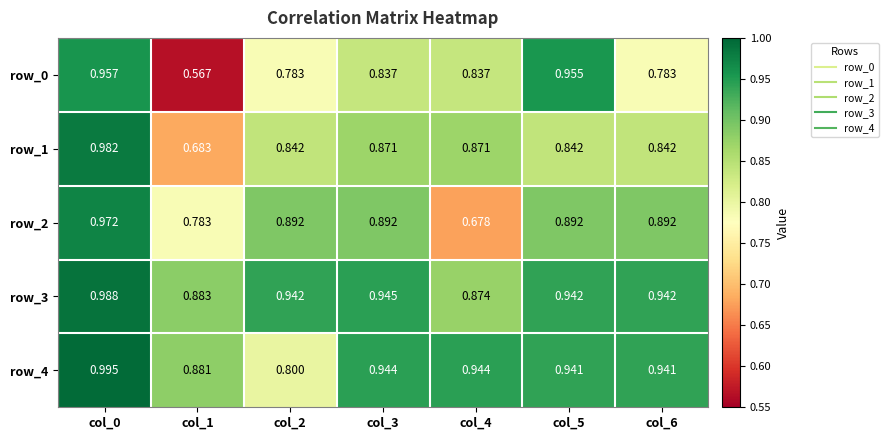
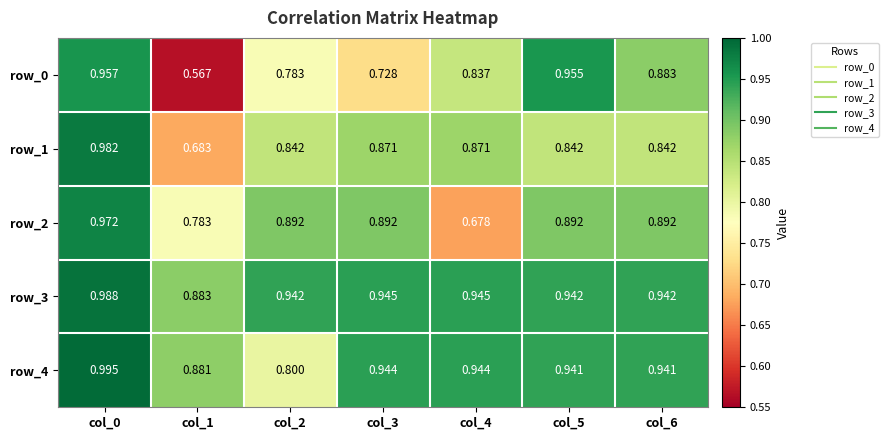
row_0, col_3: 0.837 -> 0.728
row_0, col_6: 0.783 -> 0.883
row_3, col_4: 0.874 -> 0.945
